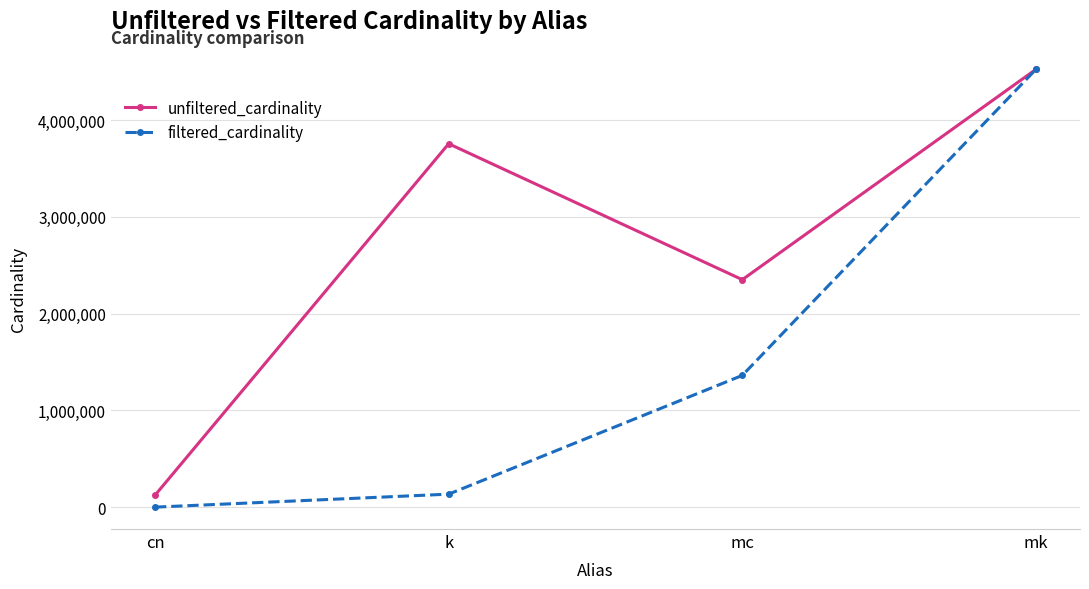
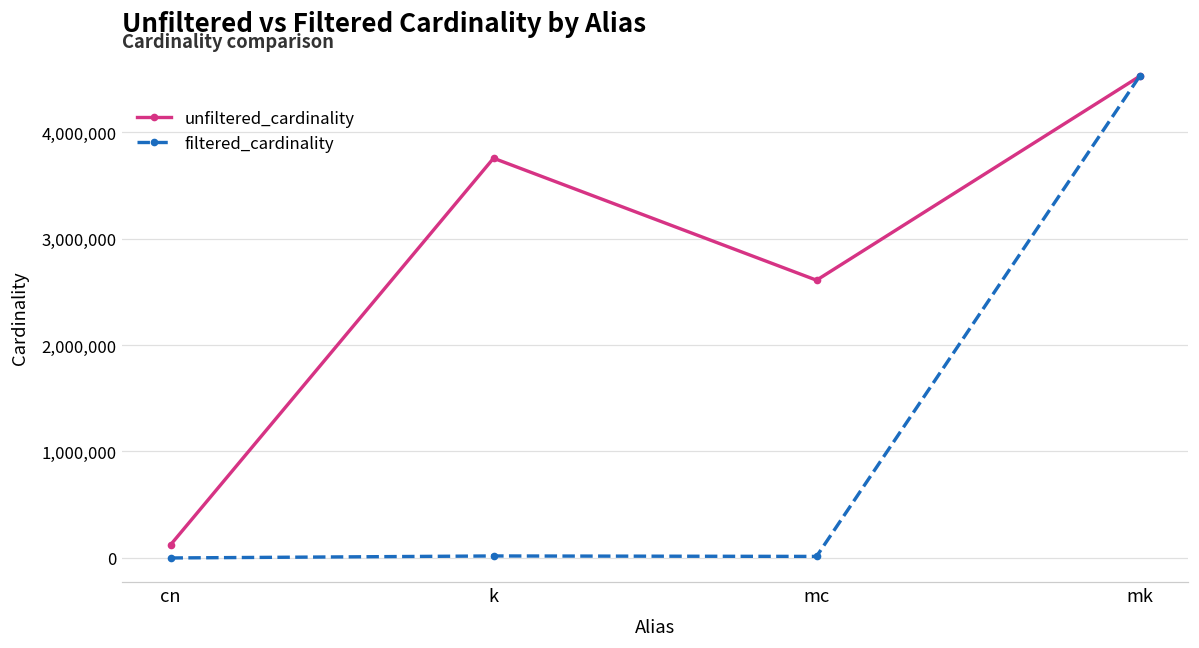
filtered_cardinality, k: 100,000 -> 0
unfiltered_cardinality, mc: 2,400,000 -> 2,600,000
filtered_cardinality, mc: 1,400,000 -> 0
